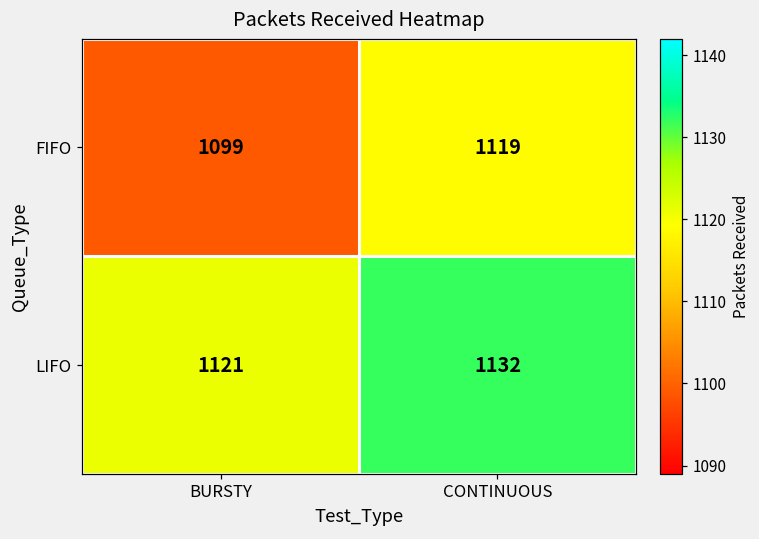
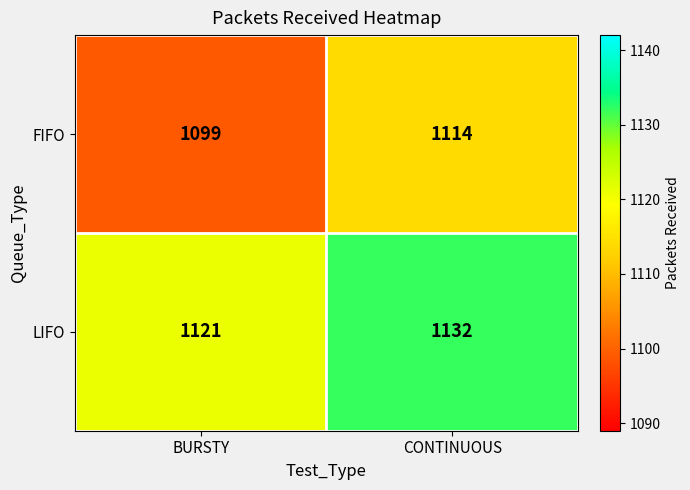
FIFO, CONTINUOUS: 1119 -> 1114
